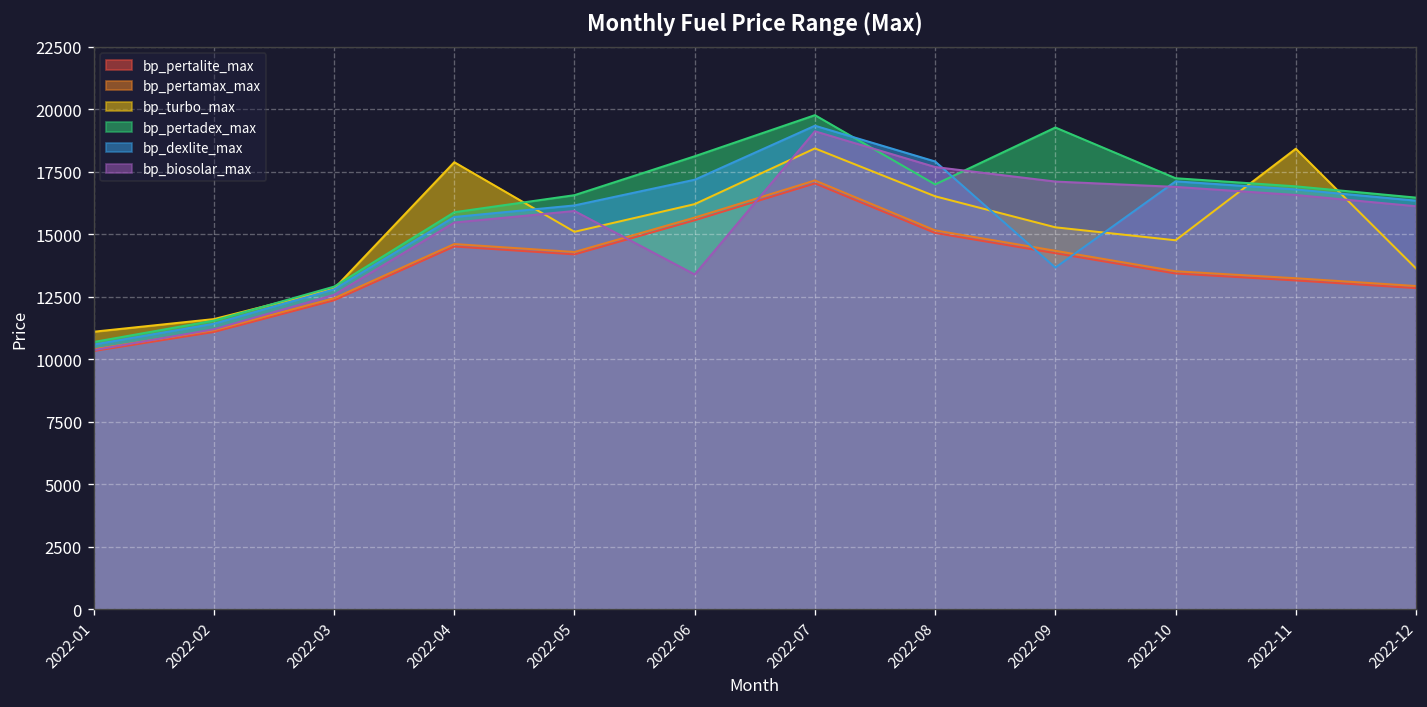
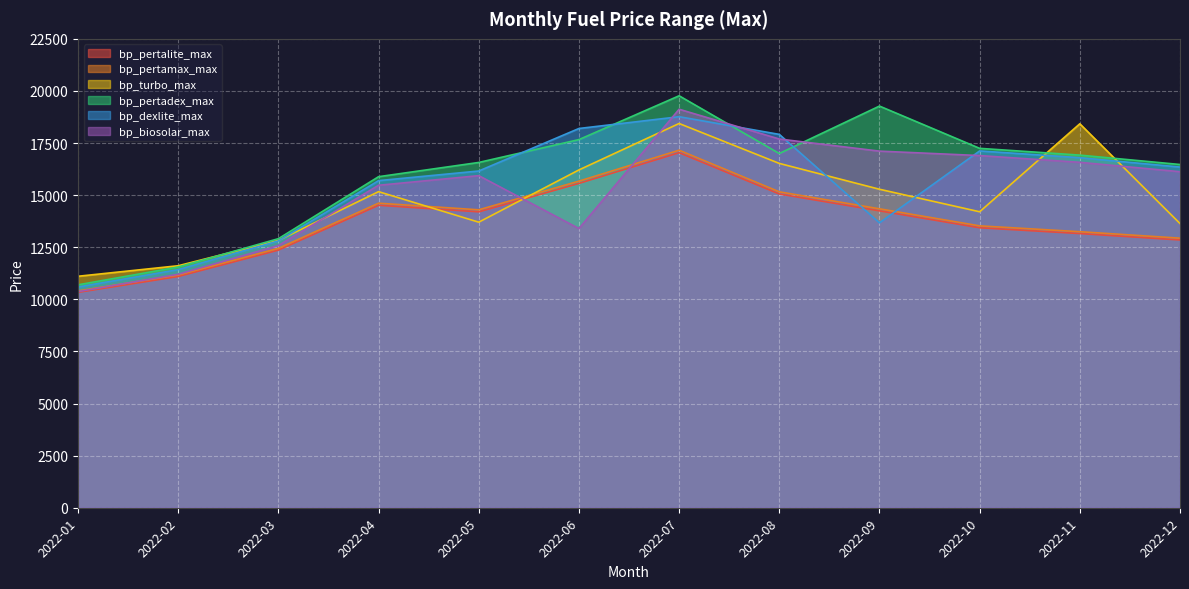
bp_turbo_max, 2022-04: 17900 -> 15200
bp_turbo_max, 2022-05: 15100 -> 13700
bp_pertadex_max, 2022-06: 18100 -> 17700
bp_dexlite_max, 2022-06: 17200 -> 18200
bp_dexlite_max, 2022-07: 19300 -> 18800
bp_turbo_max, 2022-10: 14800 -> 14200
